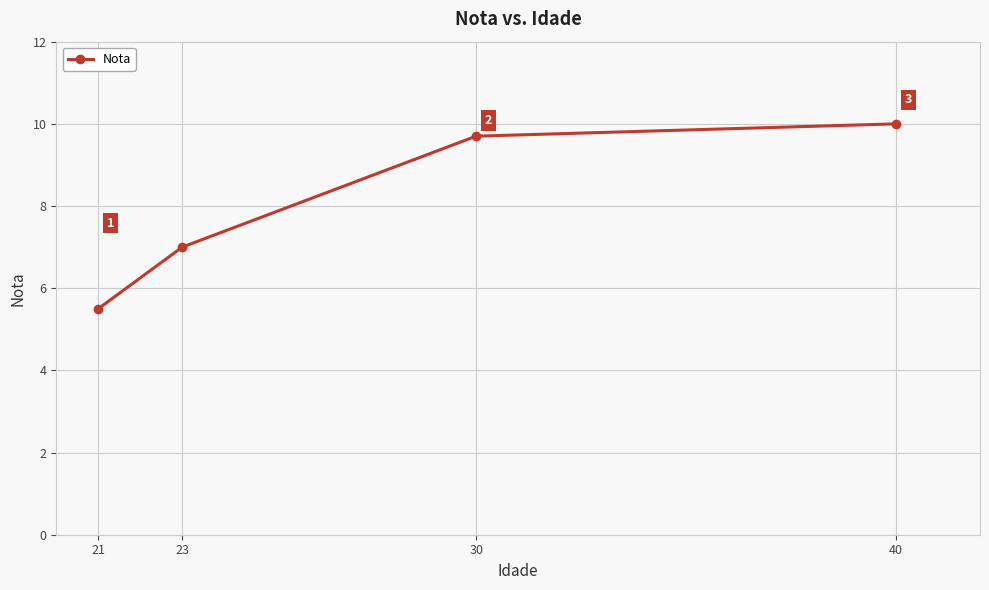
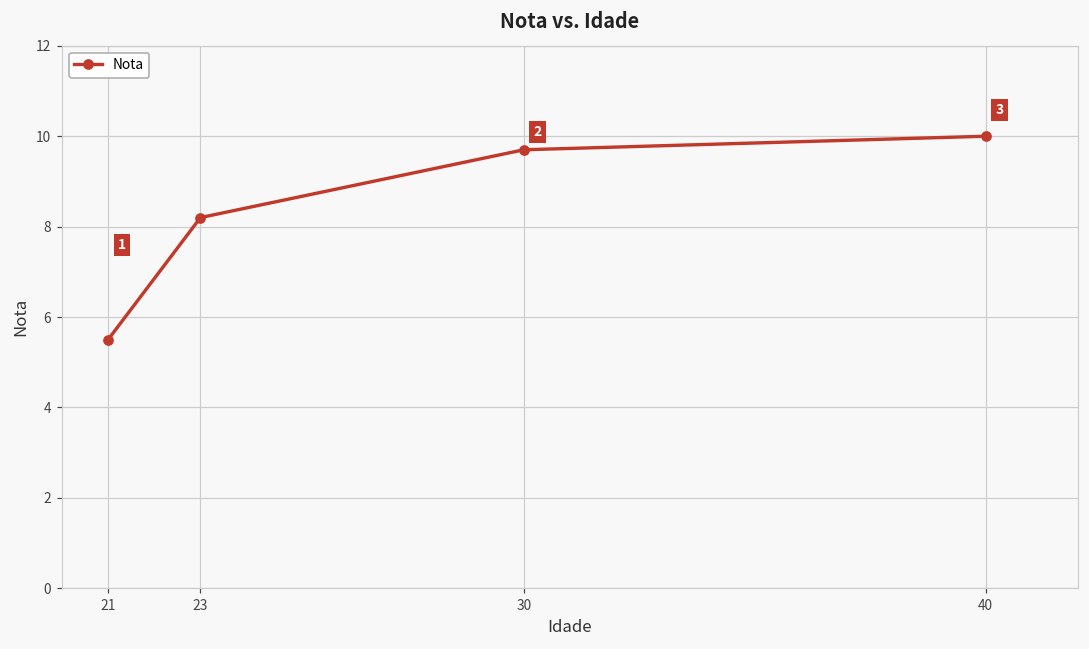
23: 7.0 -> 8.2
